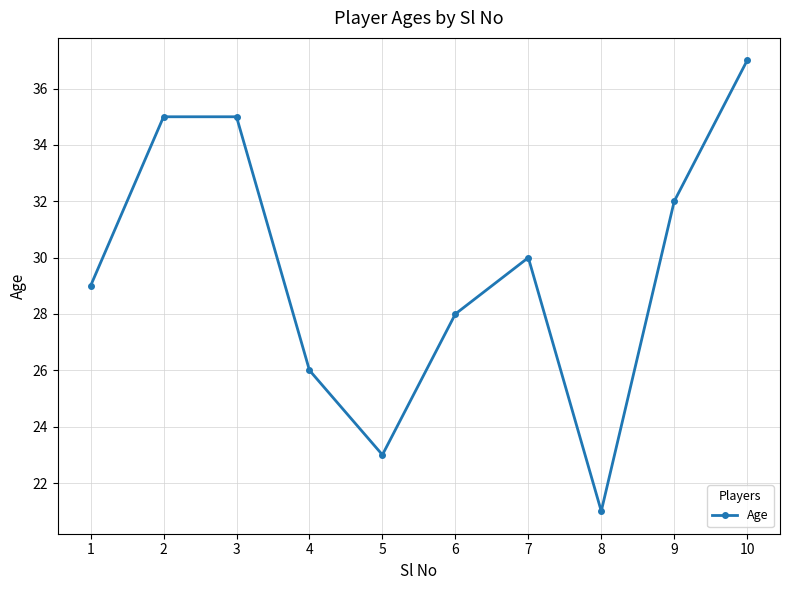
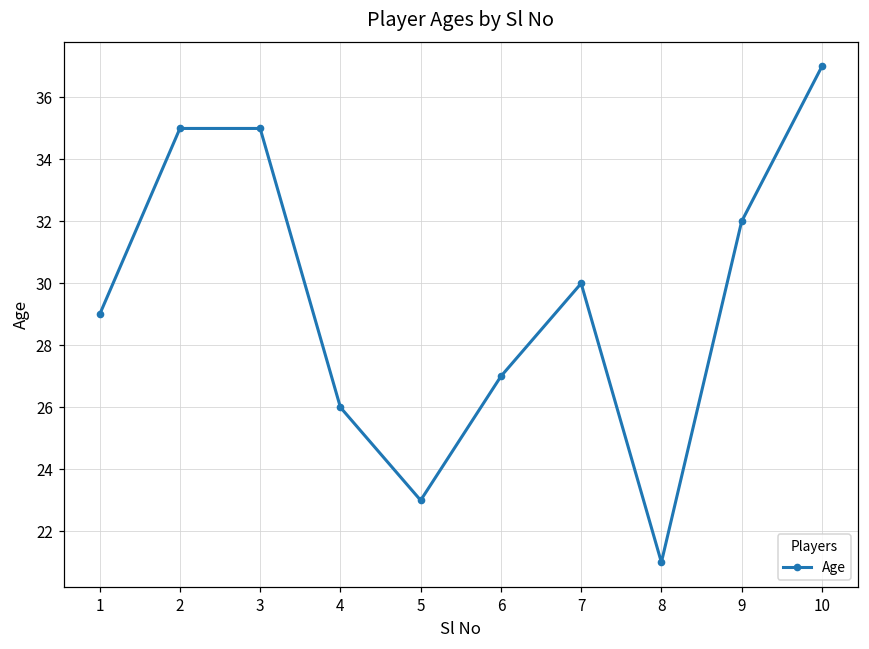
6: 28 -> 27
